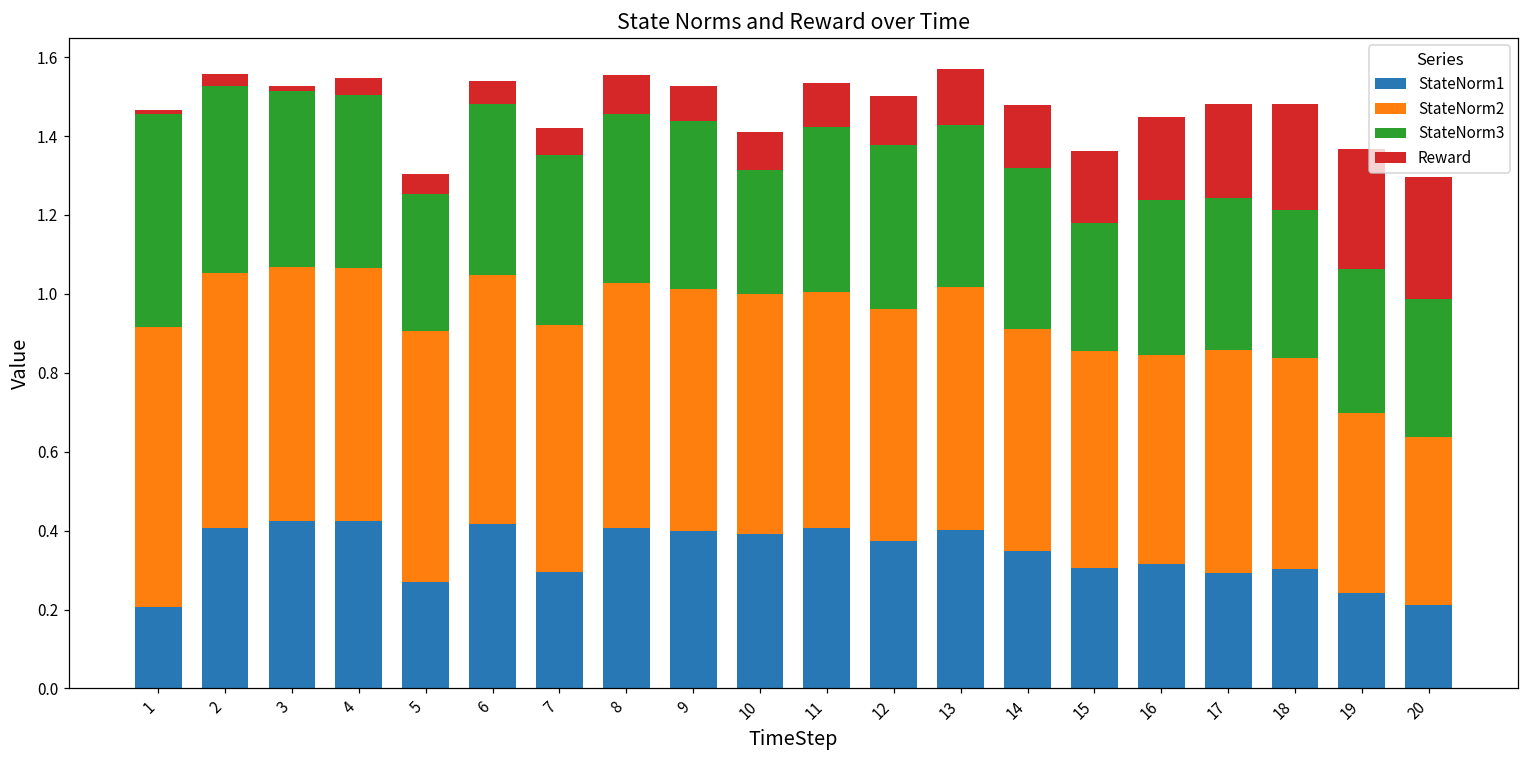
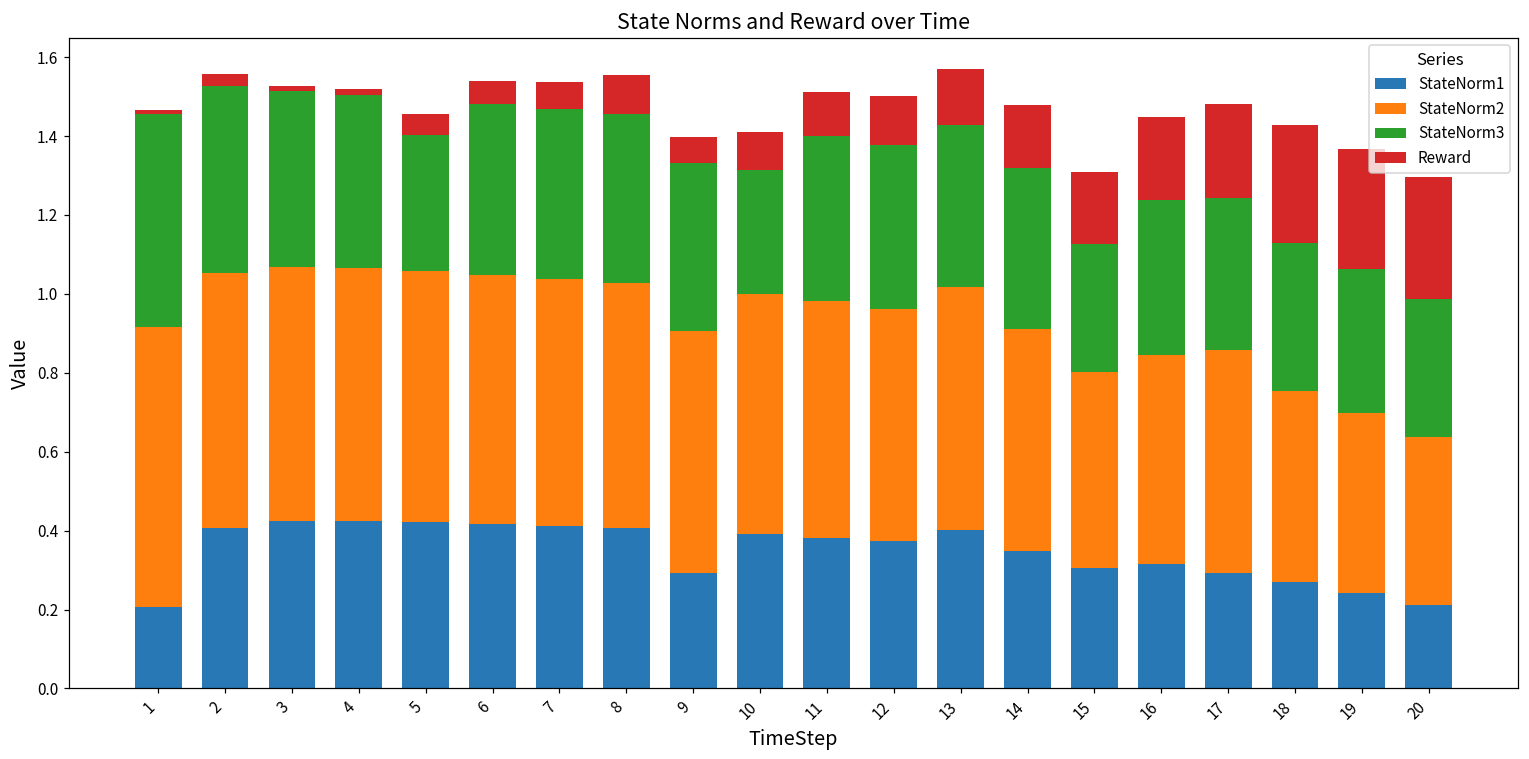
Reward, 4: 0.04 -> 0.02
StateNorm1, 5: 0.27 -> 0.42
StateNorm1, 7: 0.29 -> 0.41
StateNorm1, 9: 0.40 -> 0.29
Reward, 9: 0.09 -> 0.06
StateNorm1, 11: 0.41 -> 0.38
StateNorm2, 15: 0.55 -> 0.50
StateNorm1, 18: 0.30 -> 0.27
StateNorm2, 18: 0.53 -> 0.49
Reward, 18: 0.27 -> 0.30
